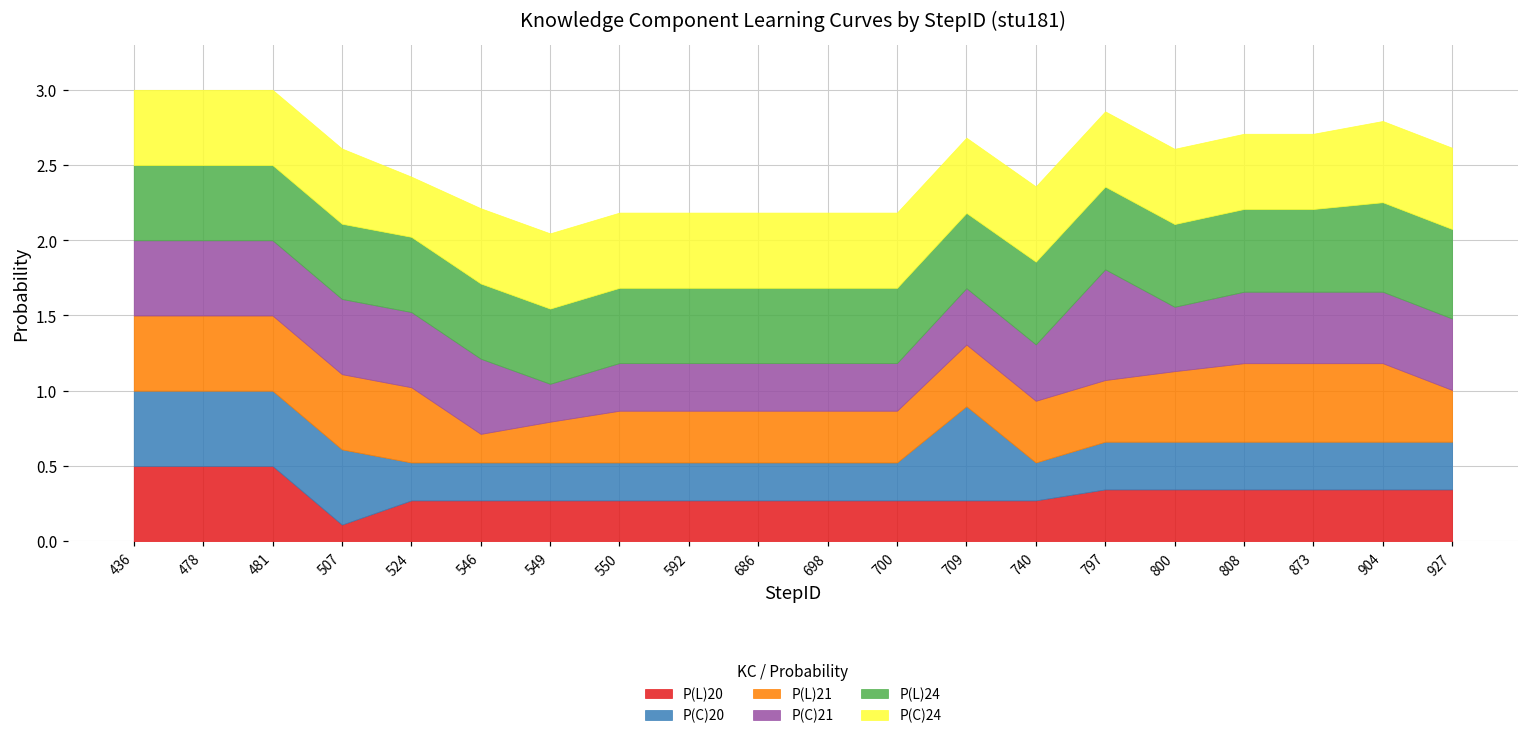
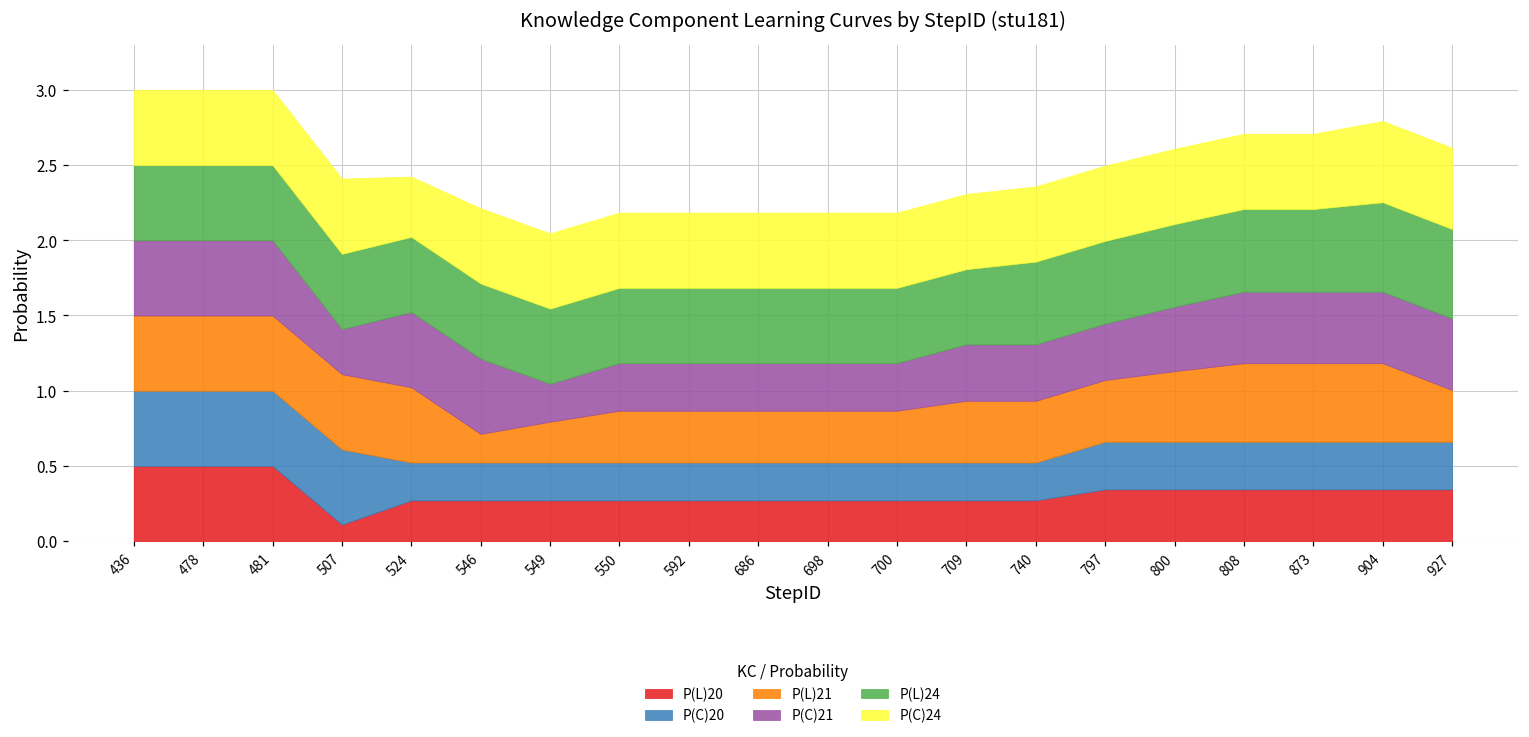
P(C)21, 507: 0.5 -> 0.3
P(C)20, 709: 0.63 -> 0.25
P(C)21, 797: 0.74 -> 0.38
